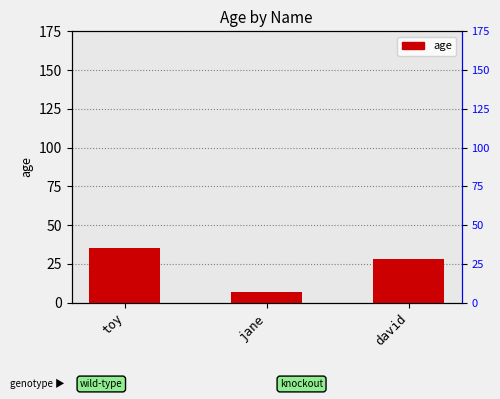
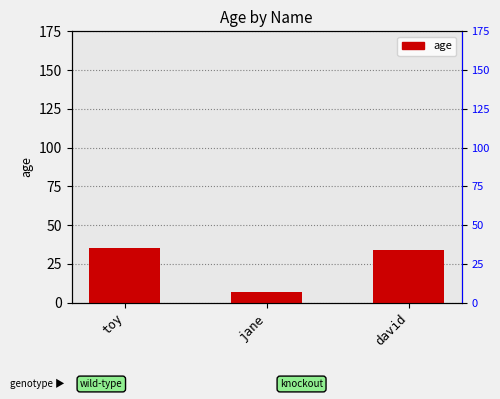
david: 28 -> 34
